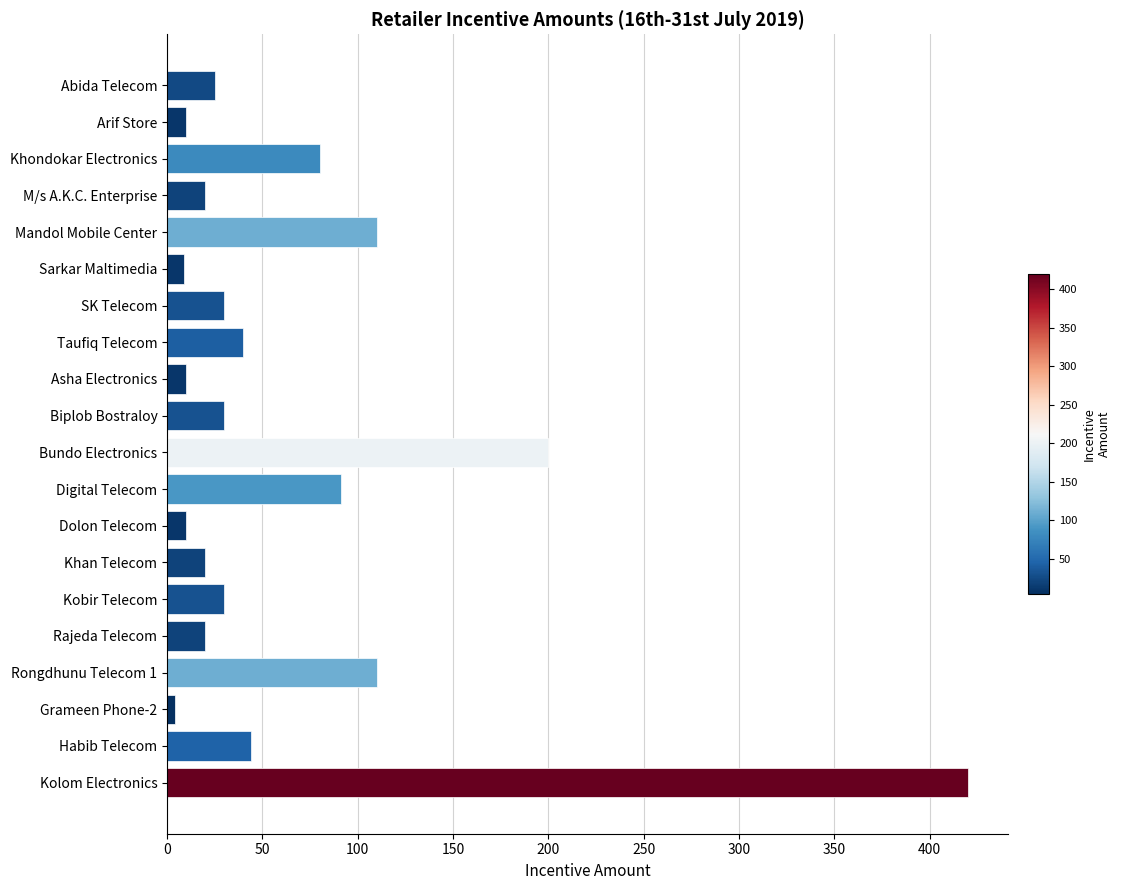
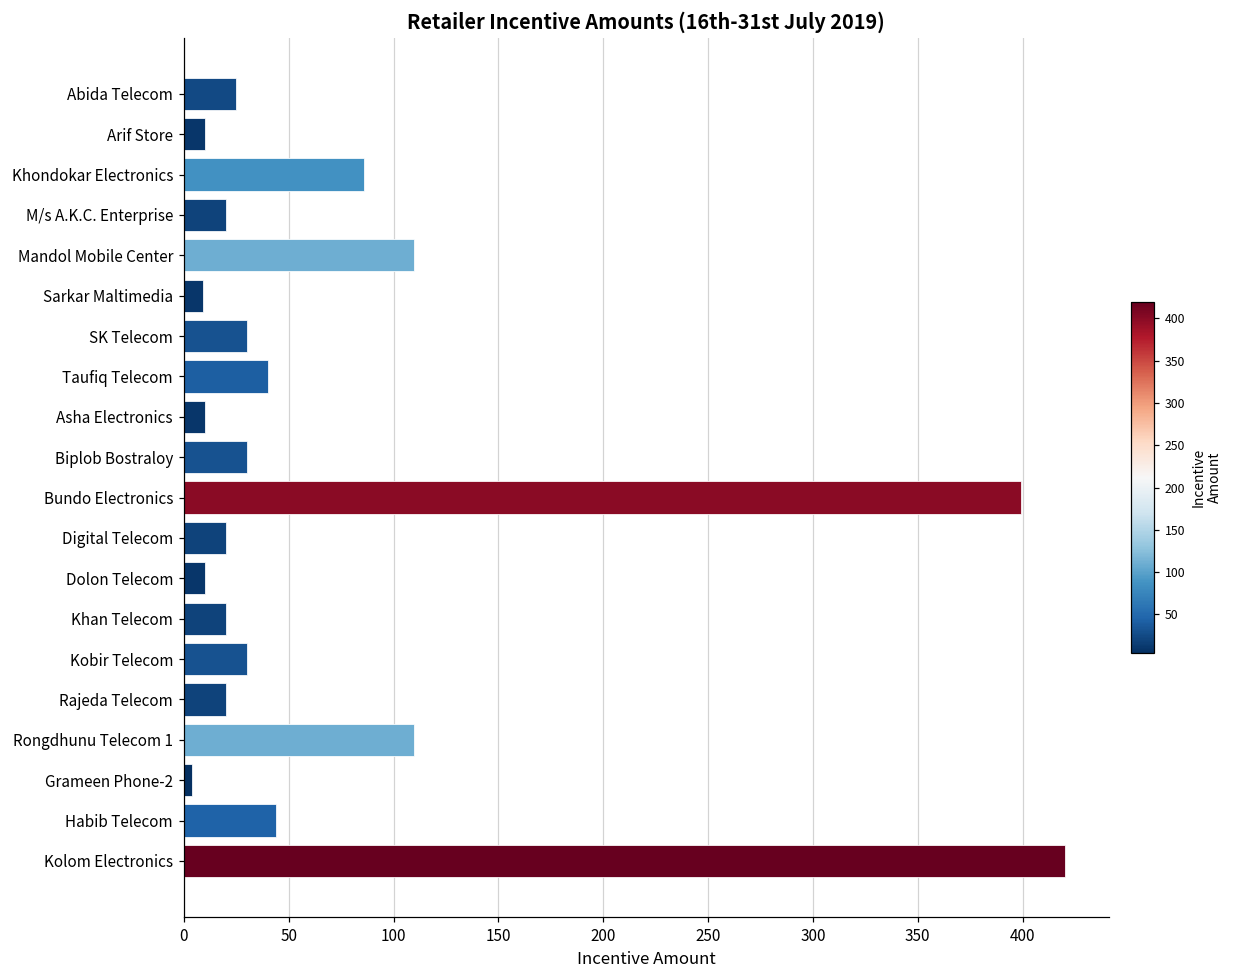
Khondokar Electronics: 80 -> 86
Bundo Electronics: 200 -> 399
Digital Telecom: 91 -> 20
